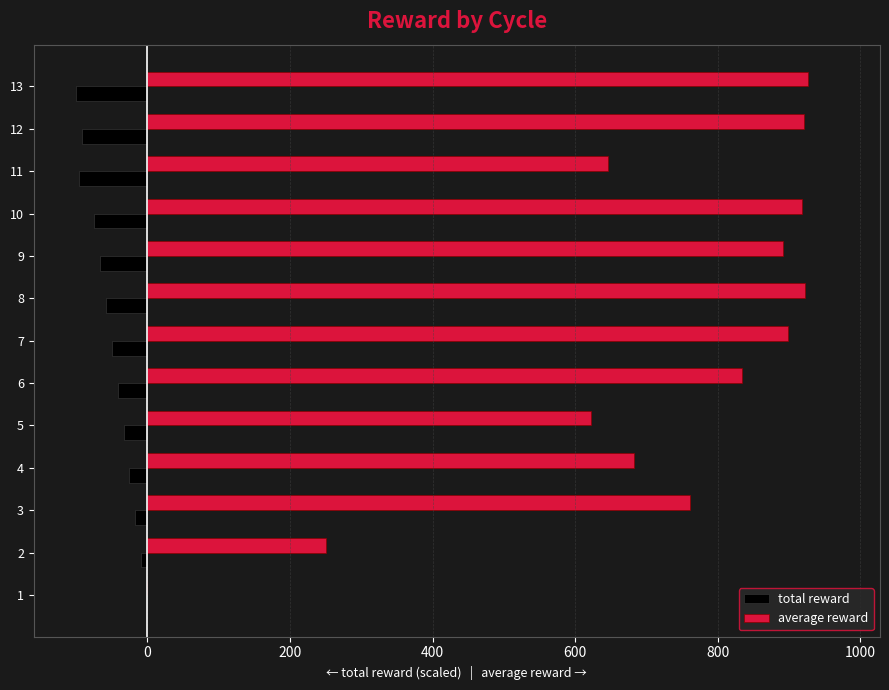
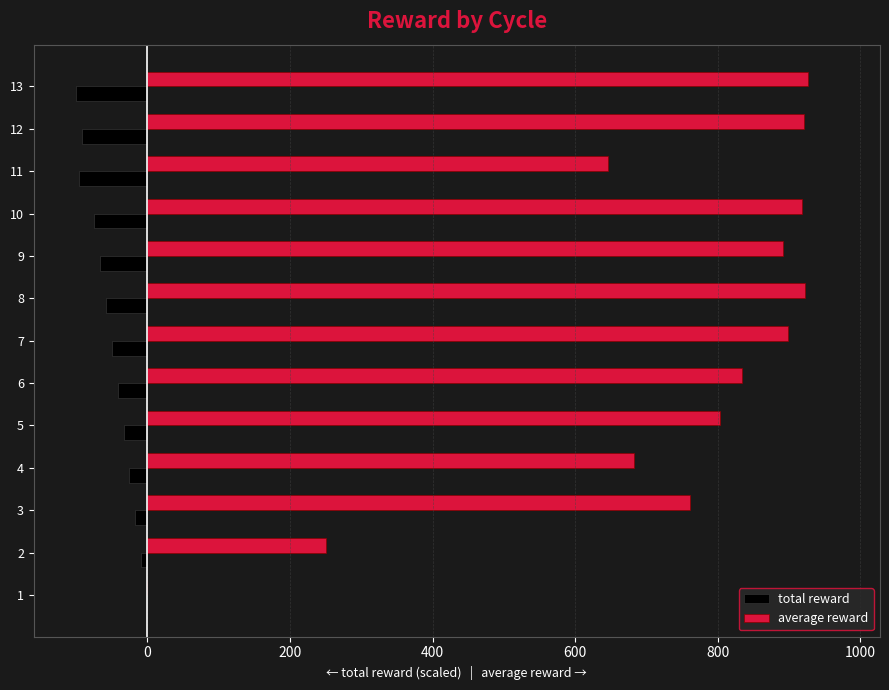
average reward, 5: 620 -> 800
